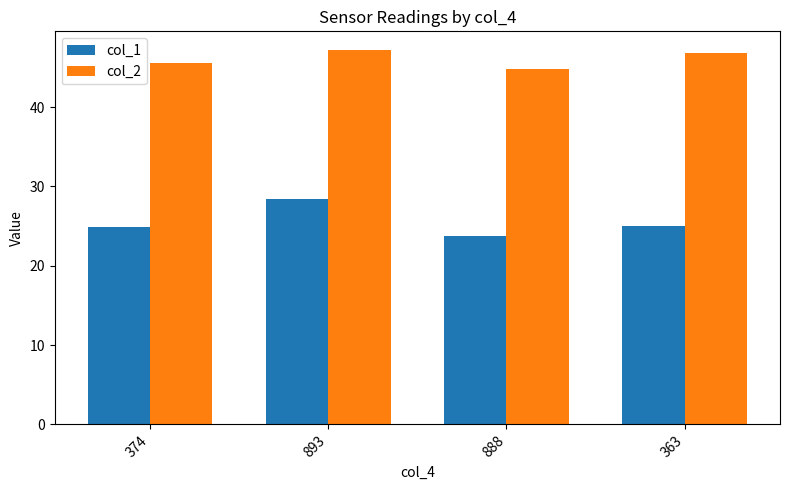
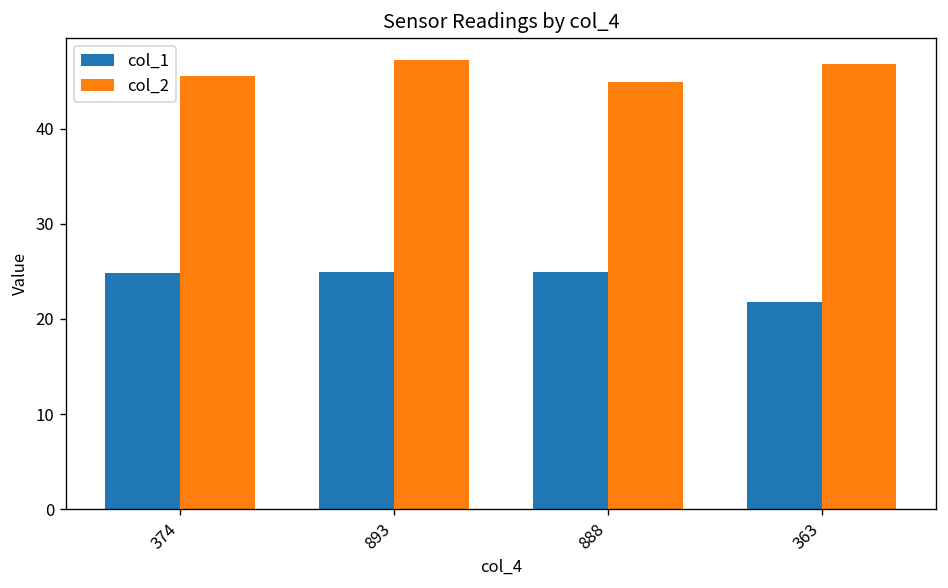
col_1, 893: 28 -> 25
col_1, 888: 24 -> 25
col_1, 363: 25 -> 22
